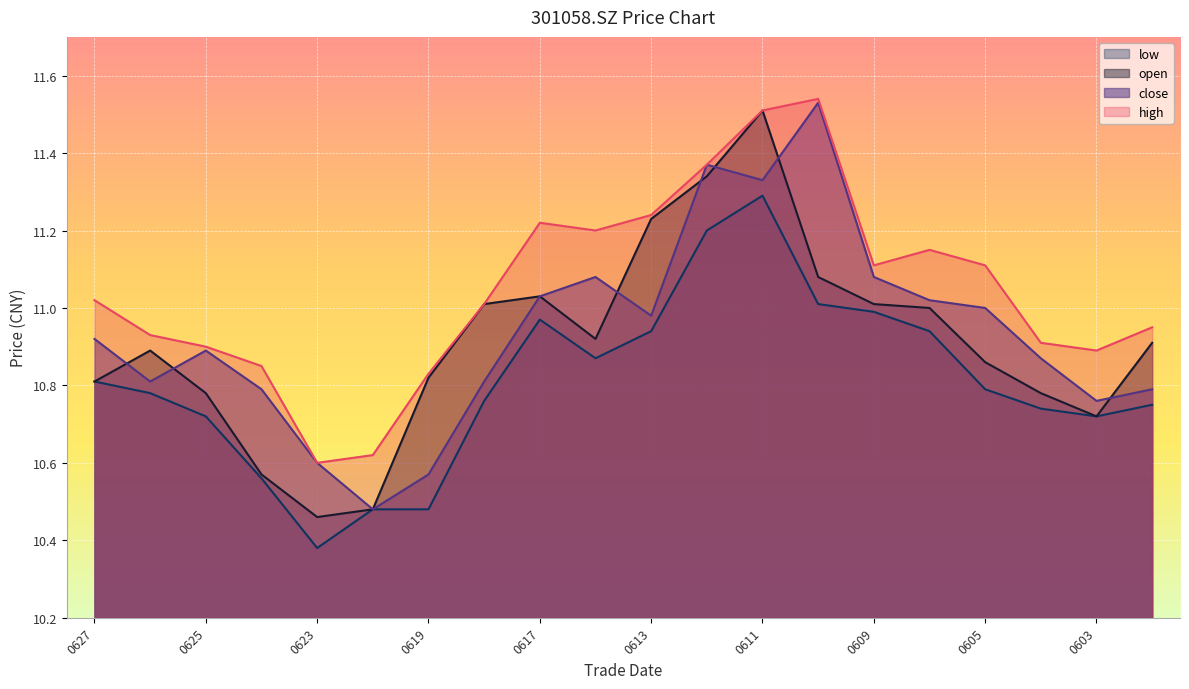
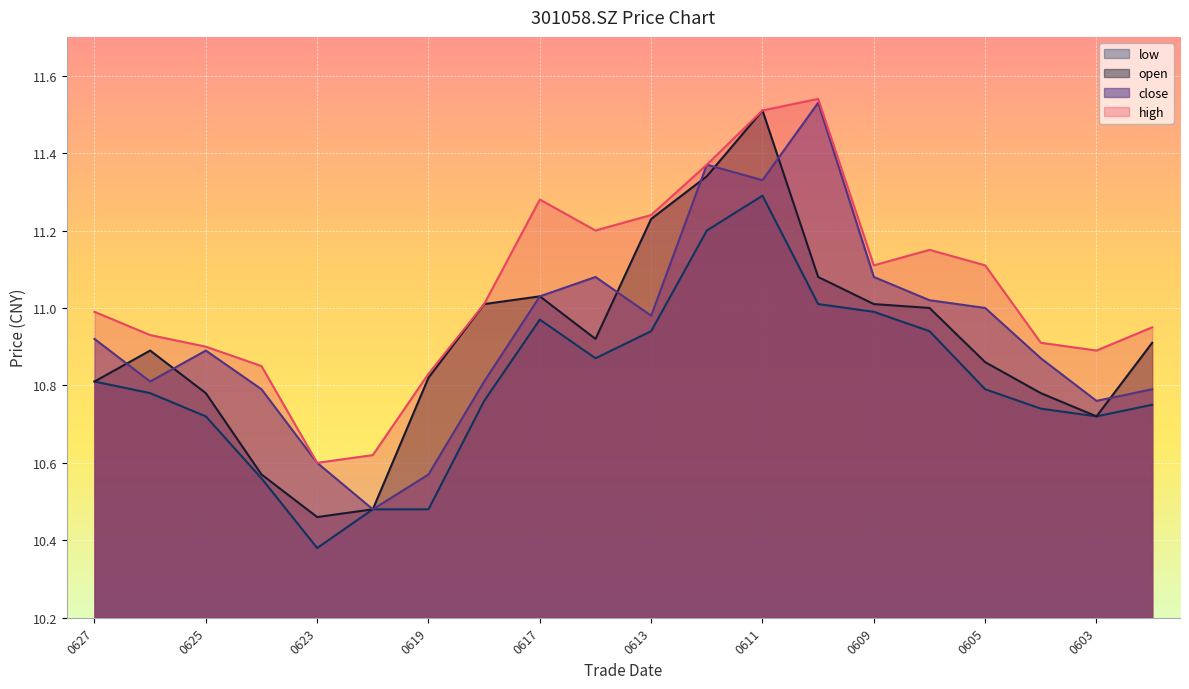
high, 0627: 11.02 -> 10.99
high, 0617: 11.22 -> 11.28
